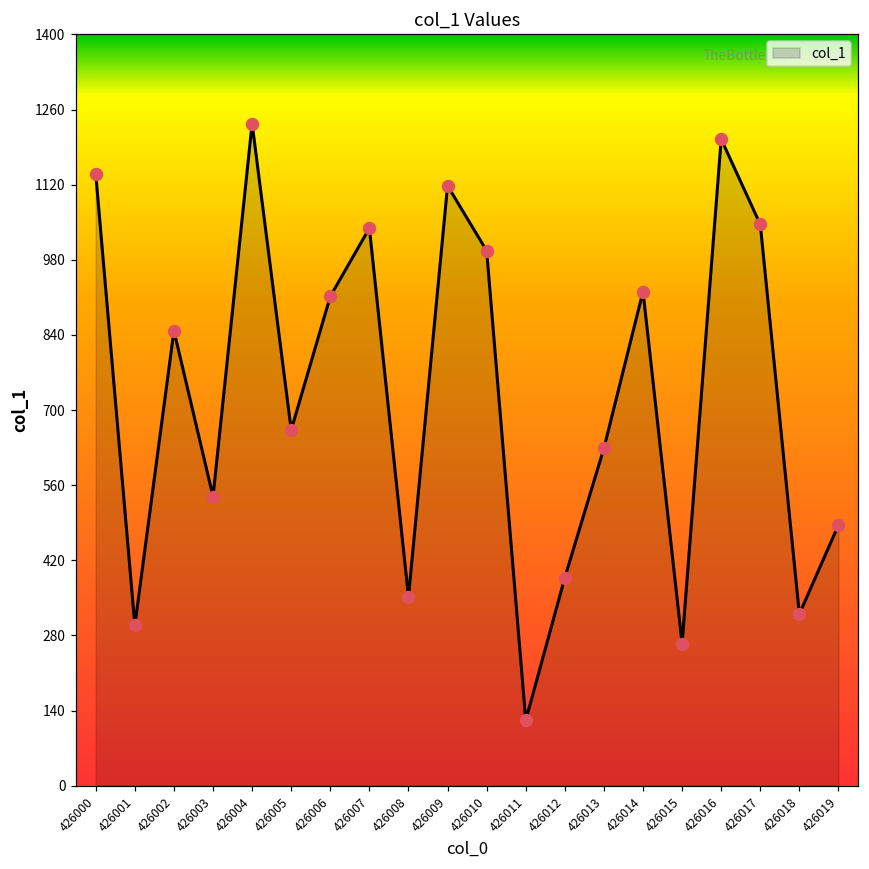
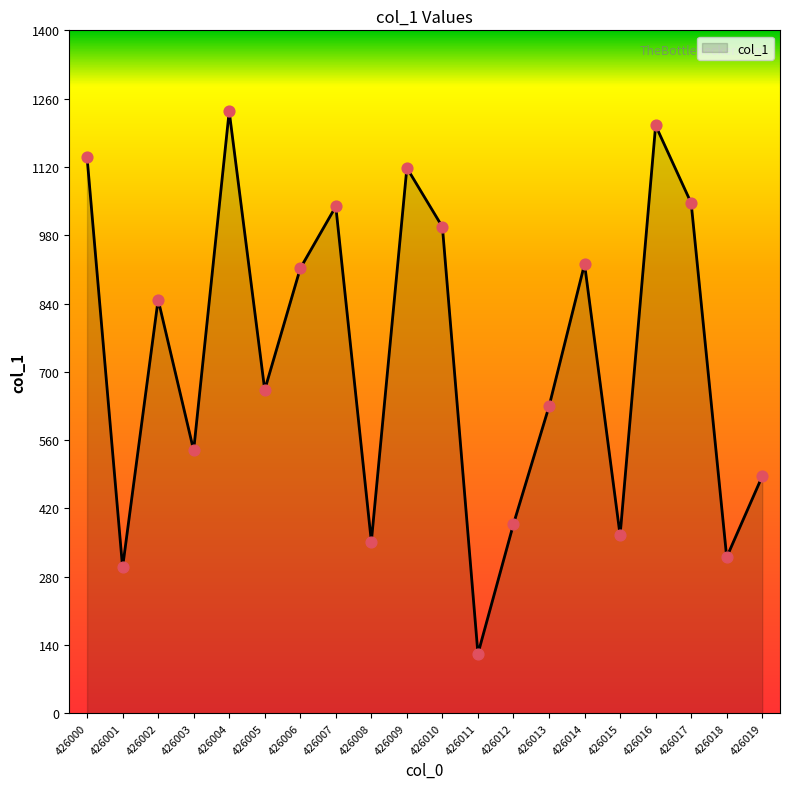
426015: 270 -> 370
